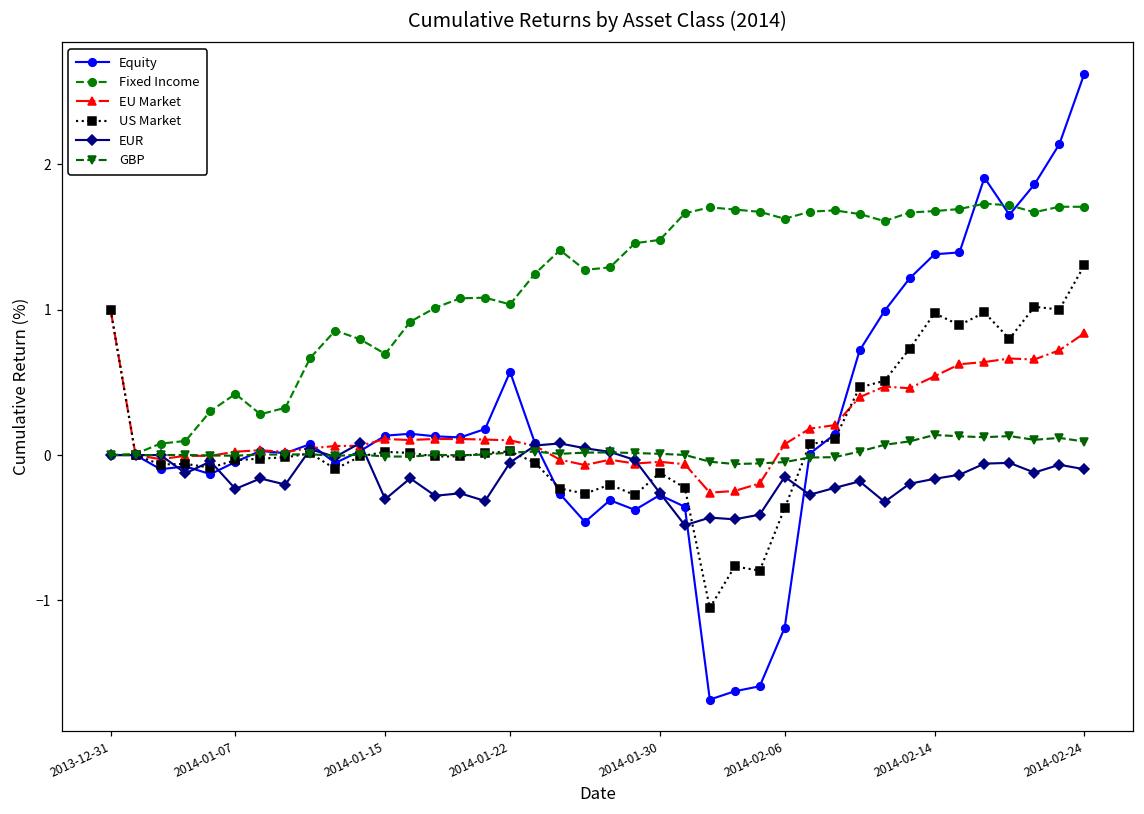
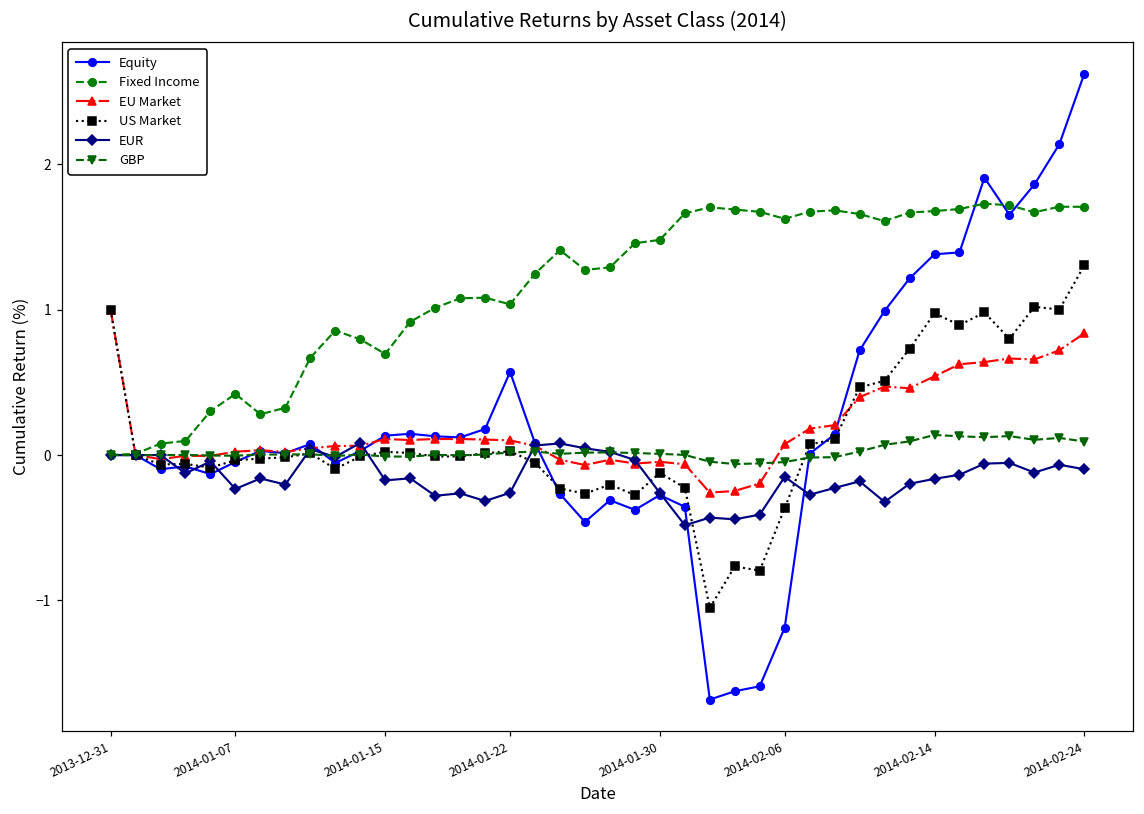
EUR, 2014-01-15: -0.30 -> -0.17
EUR, 2014-01-22: -0.05 -> -0.26
